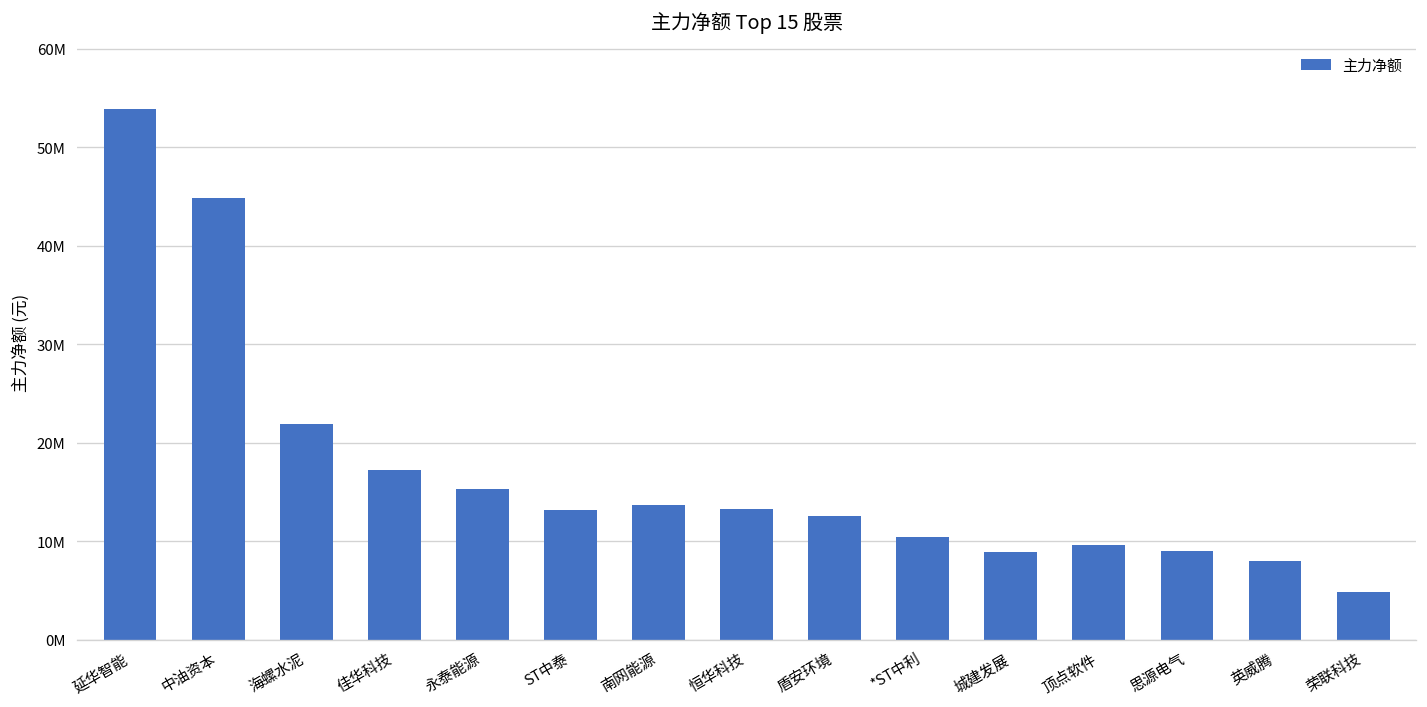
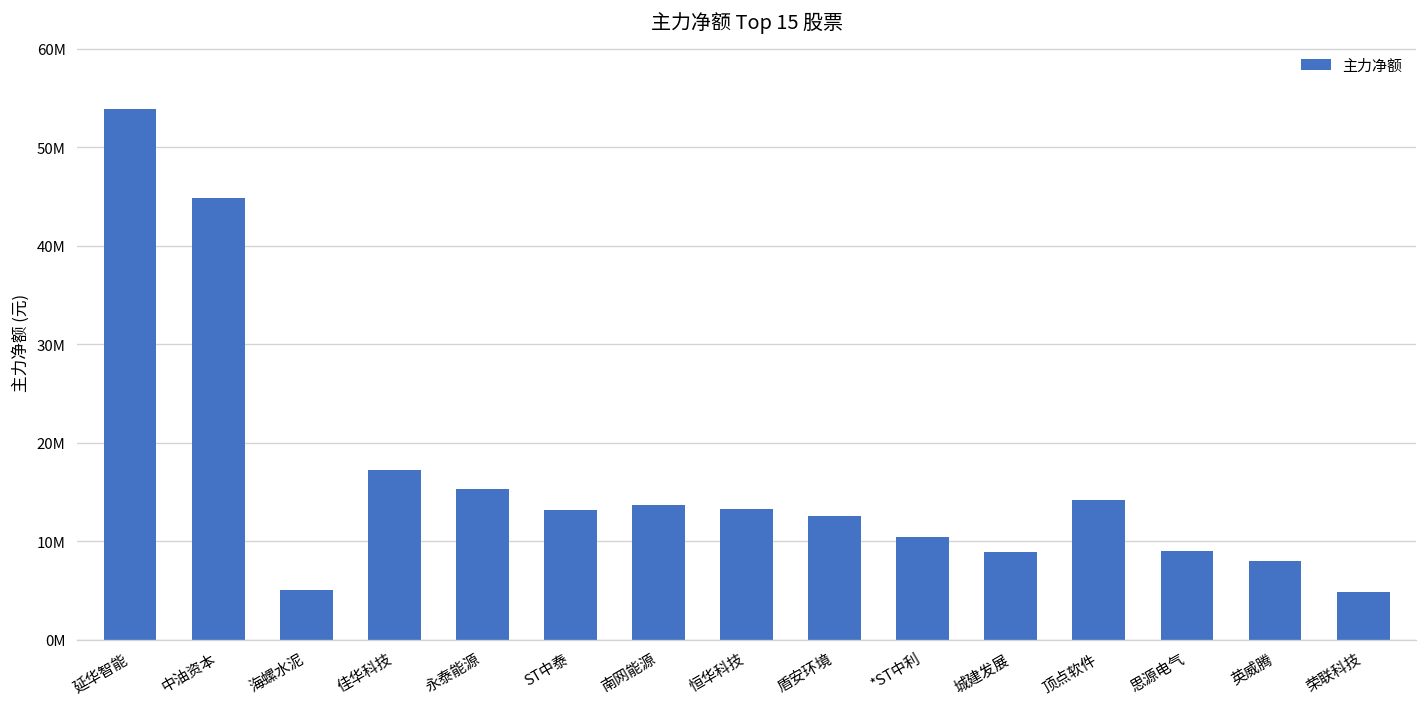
海螺水泥: 22000000 -> 5000000
顶点软件: 10000000 -> 14000000
